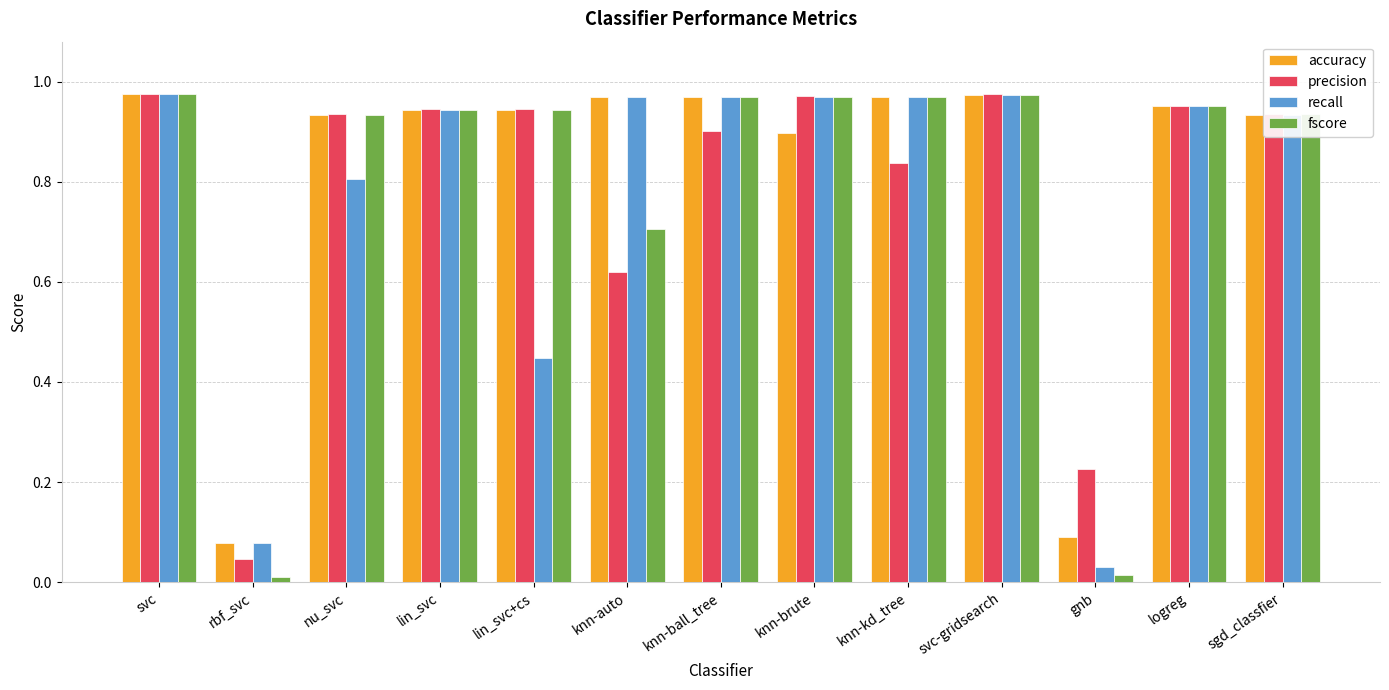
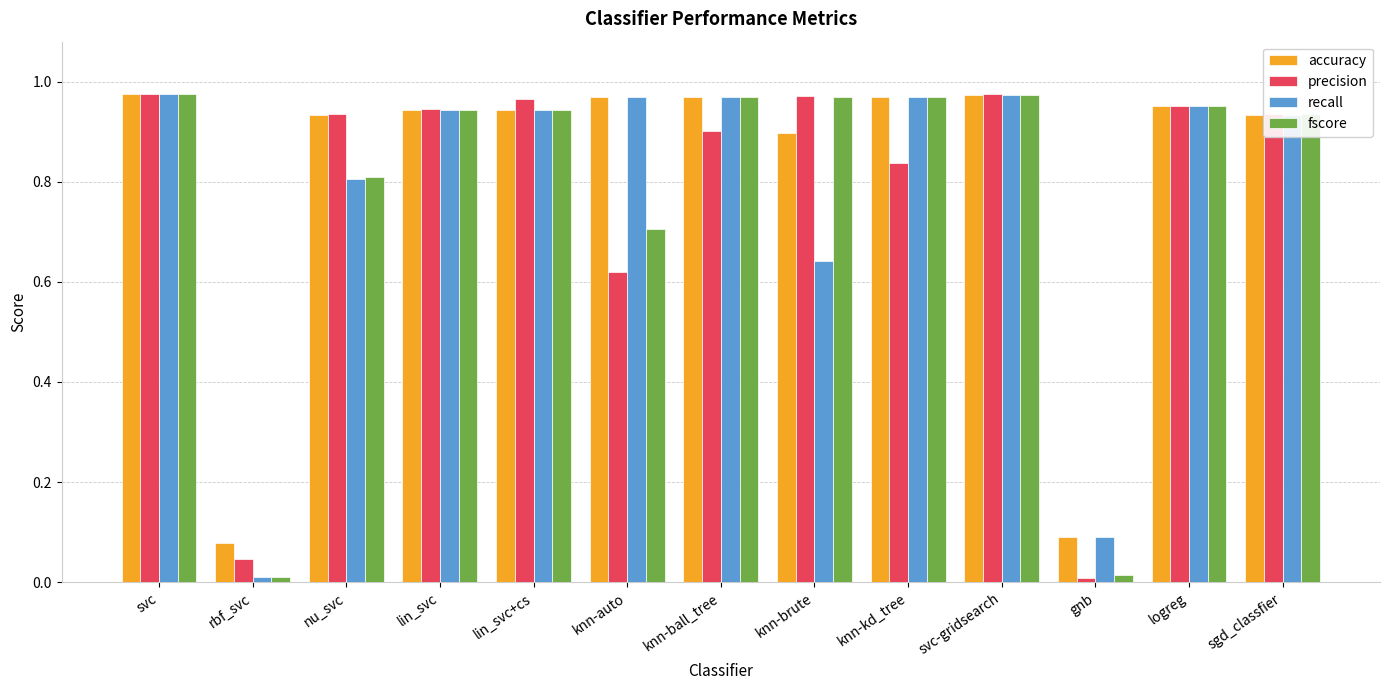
recall, rbf_svc: 0.08 -> 0.01
fscore, nu_svc: 0.93 -> 0.81
precision, lin_svc+cs: 0.95 -> 0.97
recall, lin_svc+cs: 0.45 -> 0.94
recall, knn-brute: 0.97 -> 0.64
precision, gnb: 0.23 -> 0.01
recall, gnb: 0.03 -> 0.09
